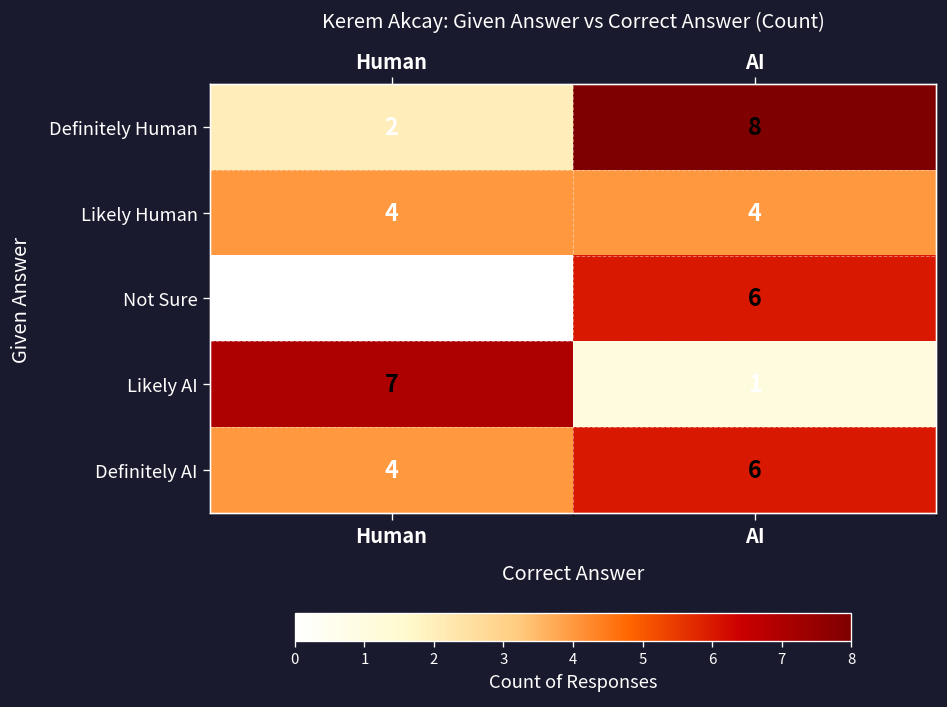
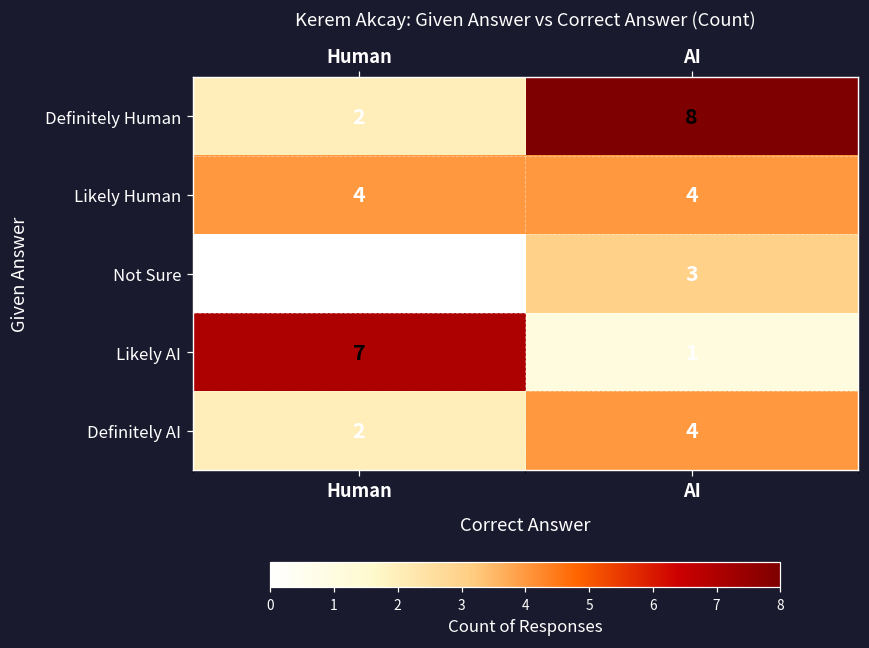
Not Sure, AI: 6 -> 3
Definitely AI, Human: 4 -> 2
Definitely AI, AI: 6 -> 4
